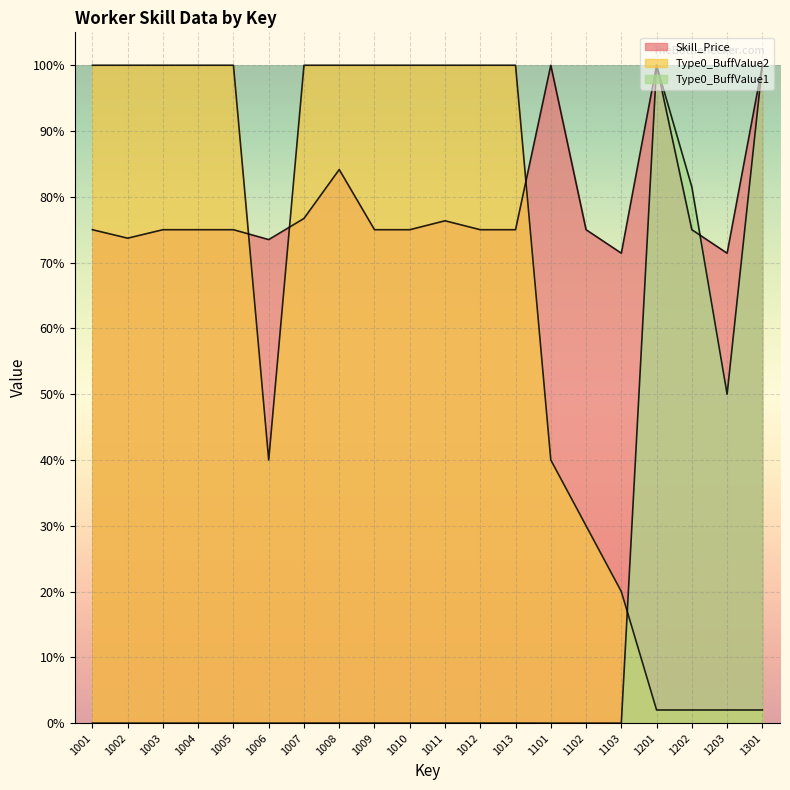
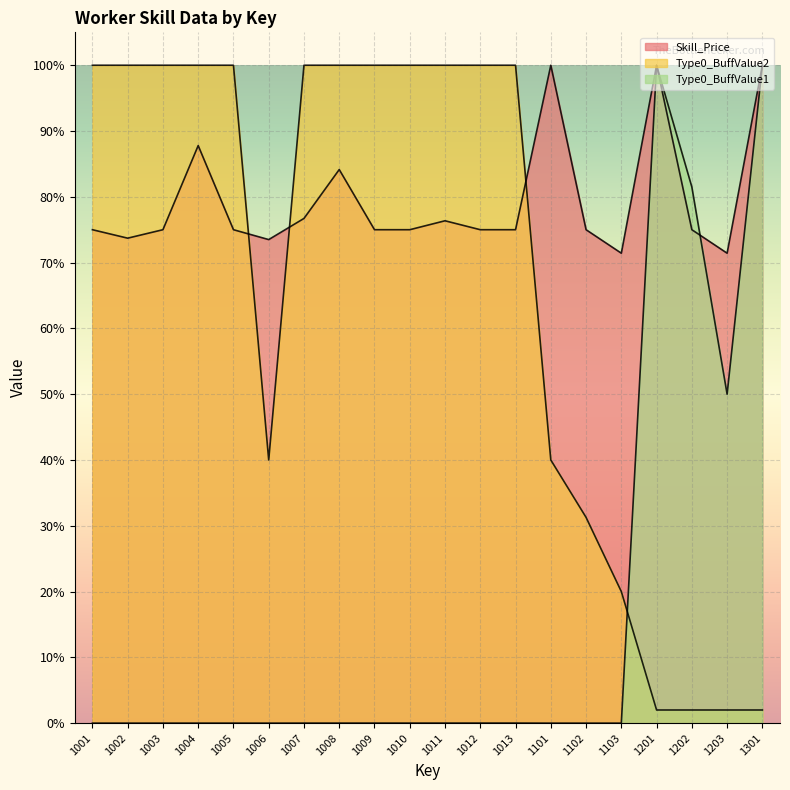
Skill_Price, 1004: 75% -> 88%
Type0_BuffValue2, 1102: 30% -> 31%
